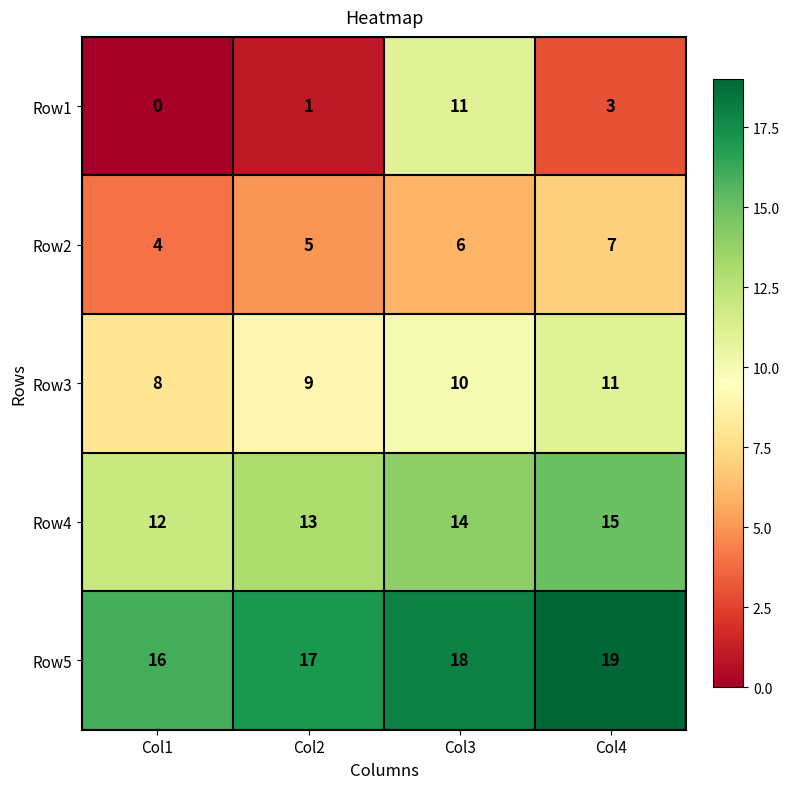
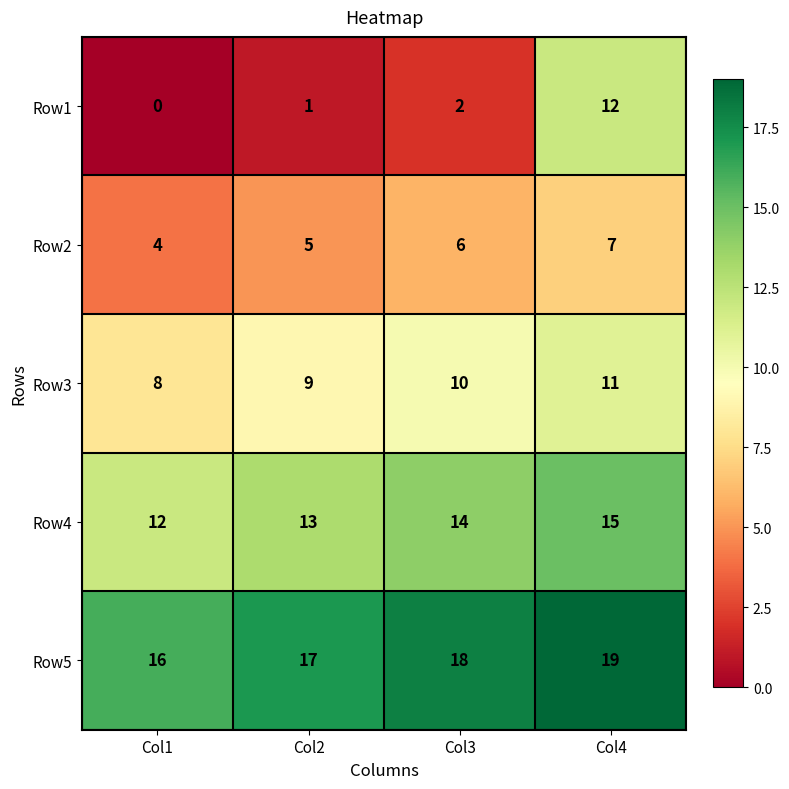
Row1, Col3: 11 -> 2
Row1, Col4: 3 -> 12
